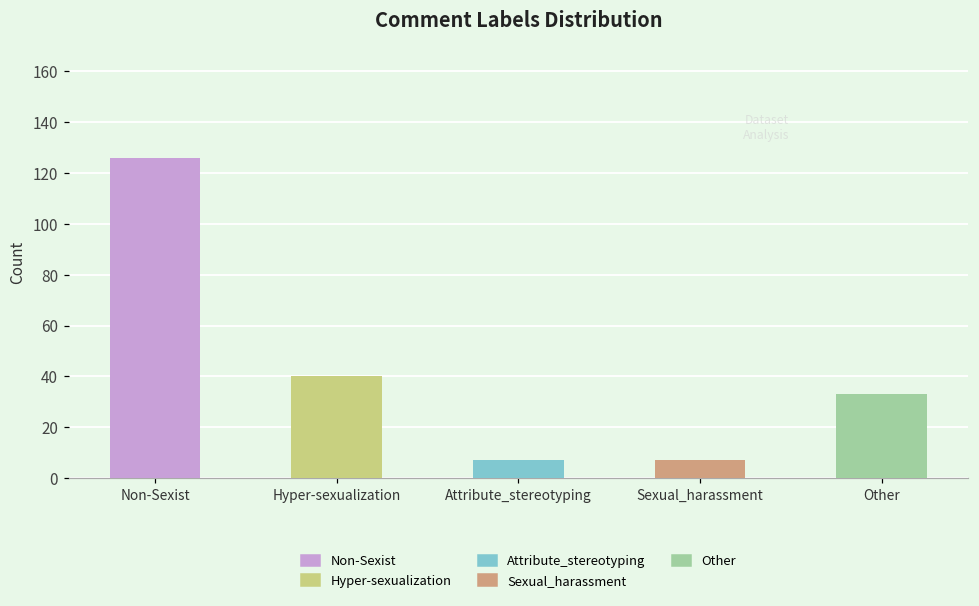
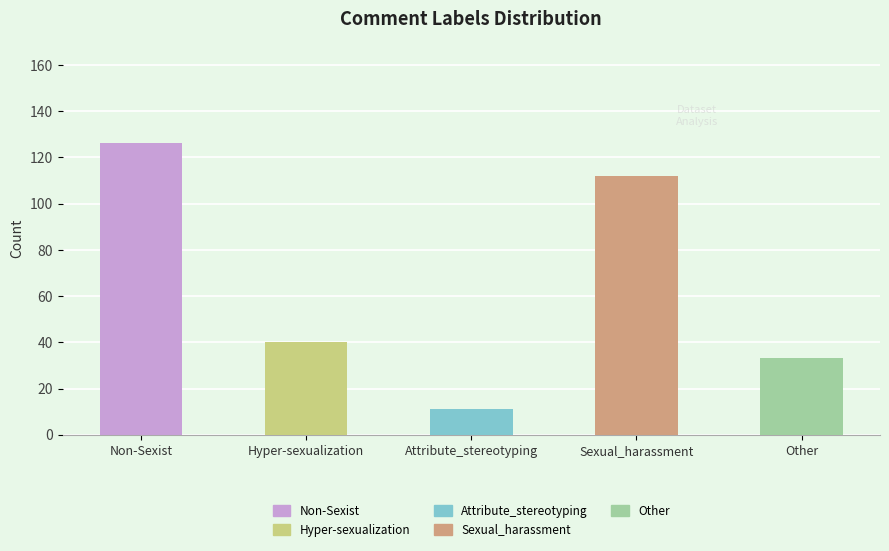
Attribute_stereotyping: 7 -> 11
Sexual_harassment: 7 -> 112
